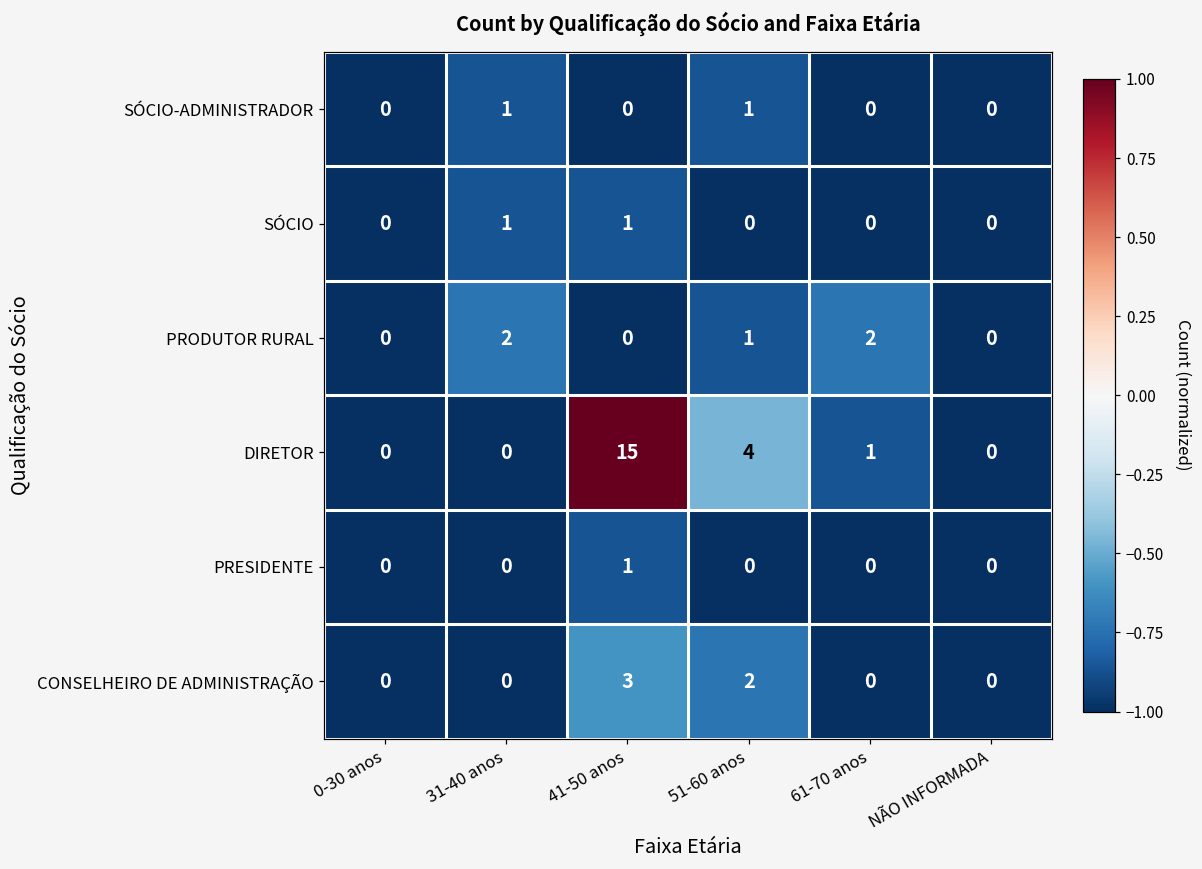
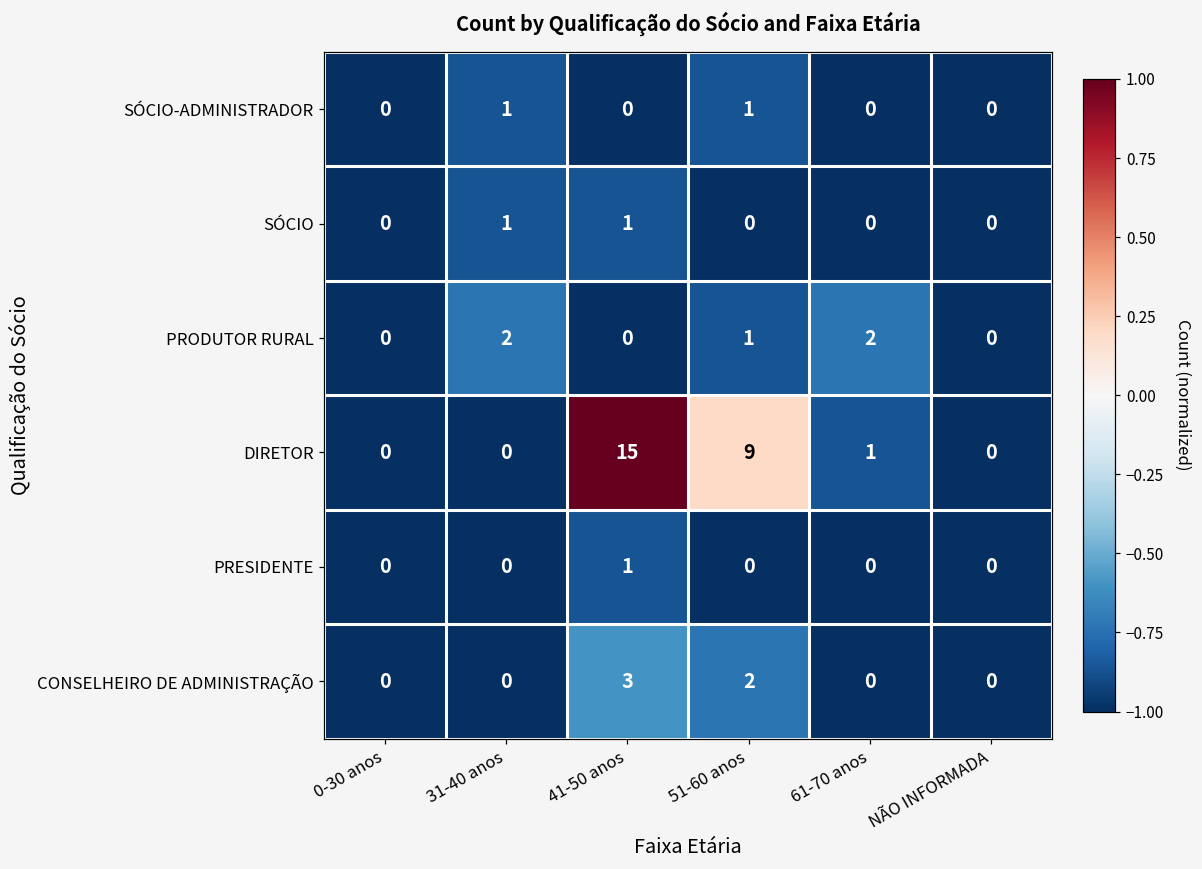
DIRETOR, 51-60 anos: 4 -> 9
